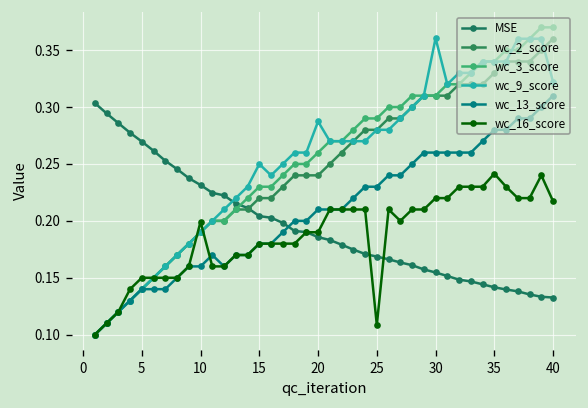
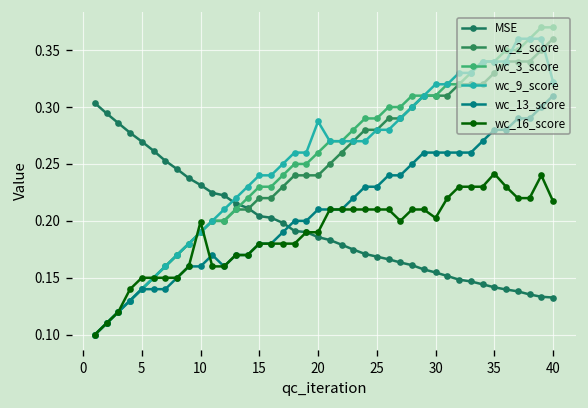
wc_9_score, 15: 0.25 -> 0.24
wc_16_score, 25: 0.11 -> 0.21
wc_9_score, 30: 0.36 -> 0.32
wc_16_score, 30: 0.22 -> 0.20
